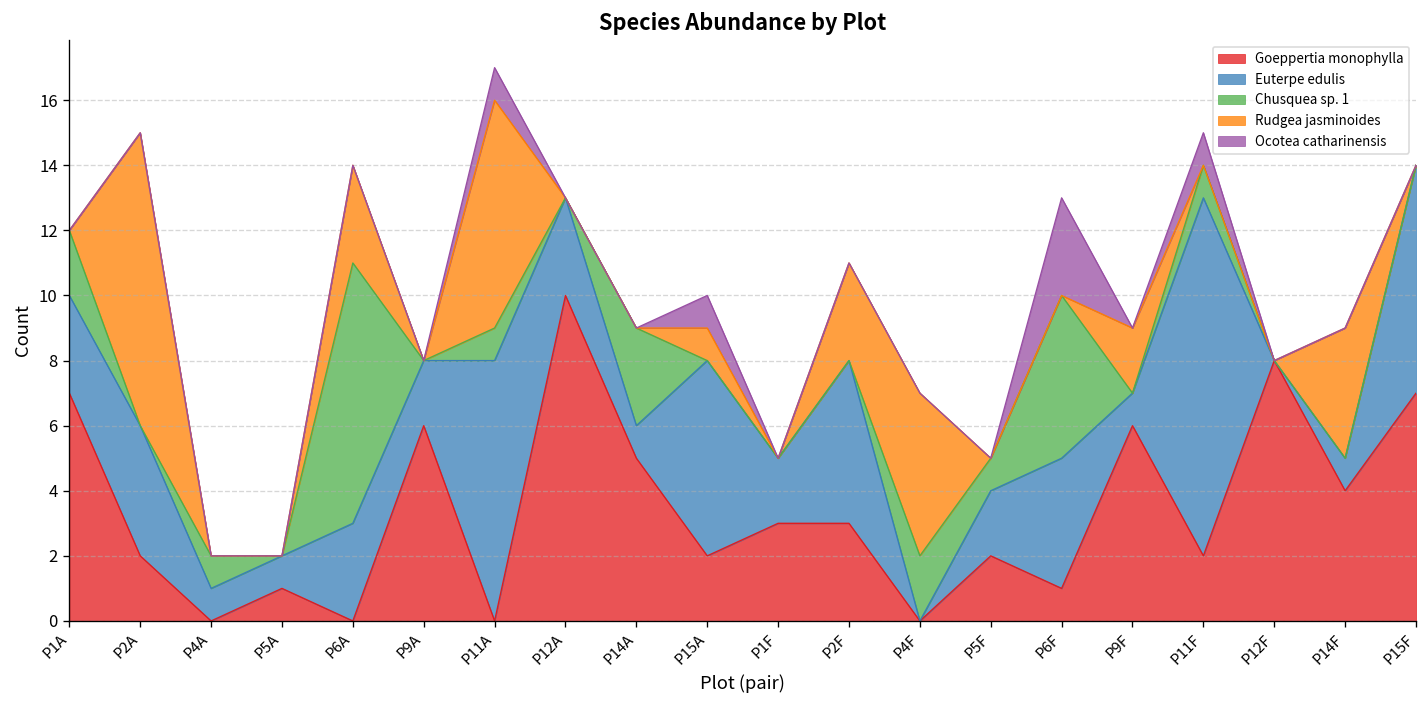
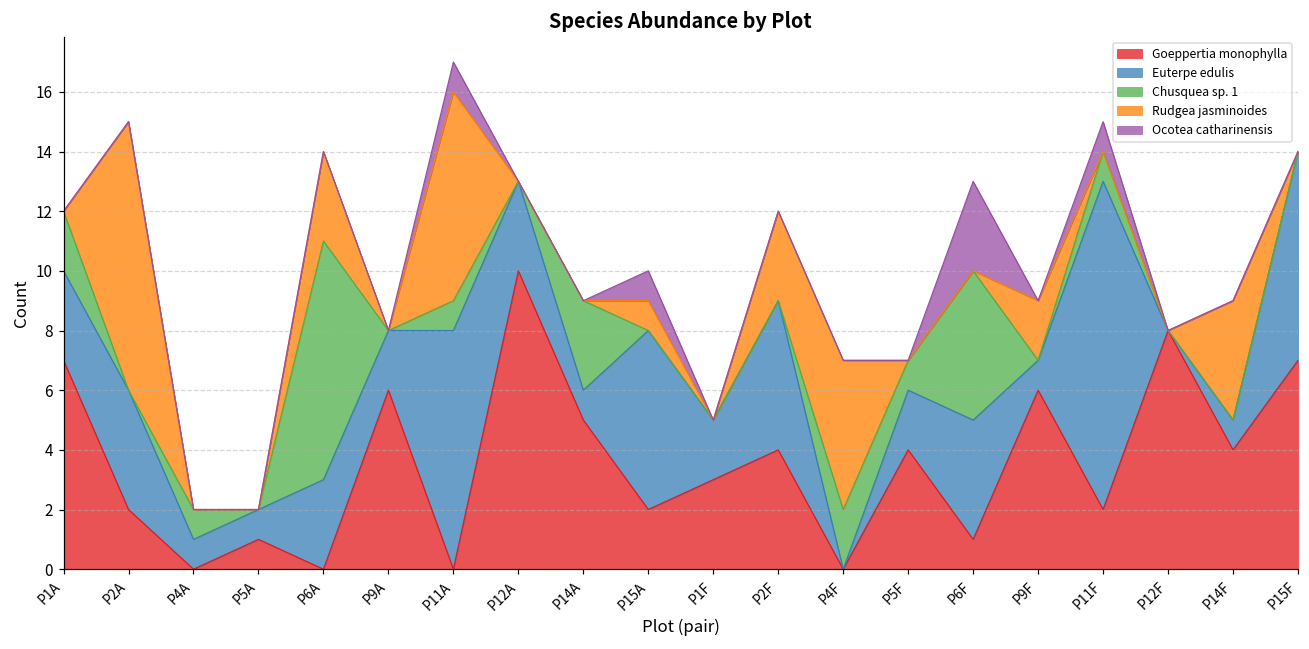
Goeppertia monophylla, P2F: 3 -> 4
Goeppertia monophylla, P5F: 2 -> 4
